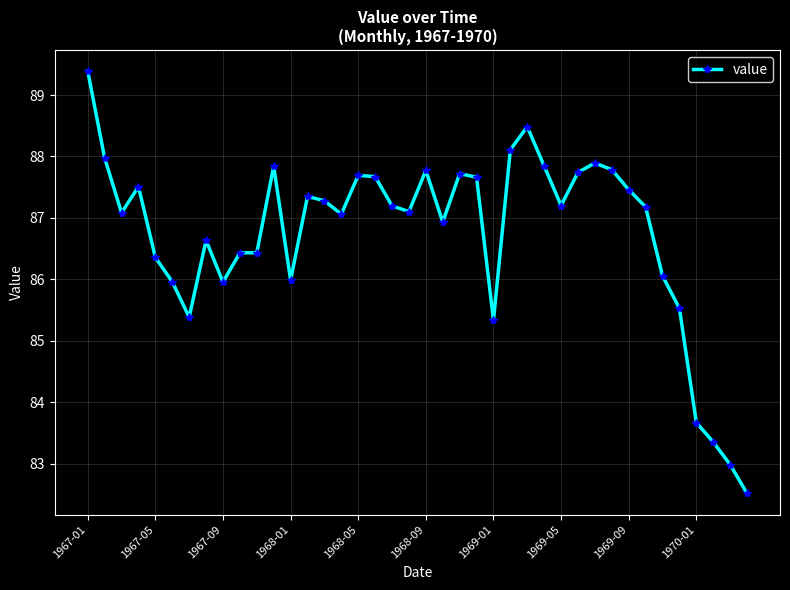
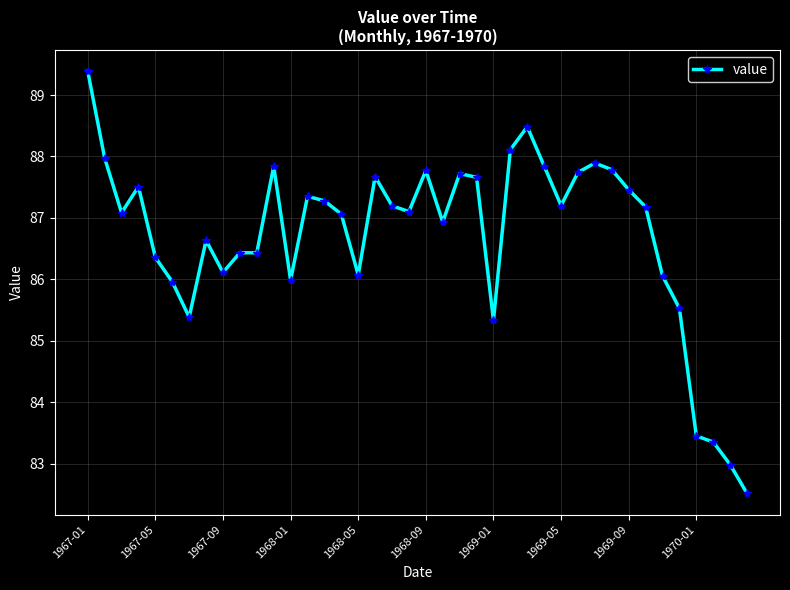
1967-09: 86.0 -> 86.1
1968-05: 87.7 -> 86.1
1970-01: 83.7 -> 83.4
